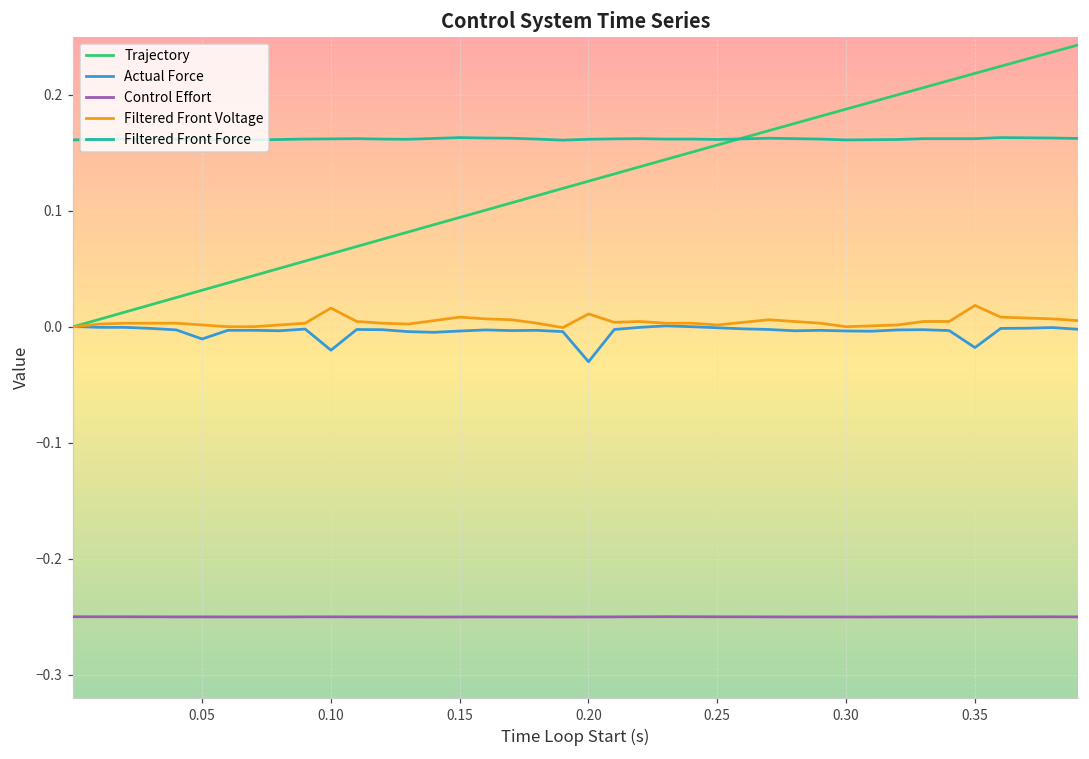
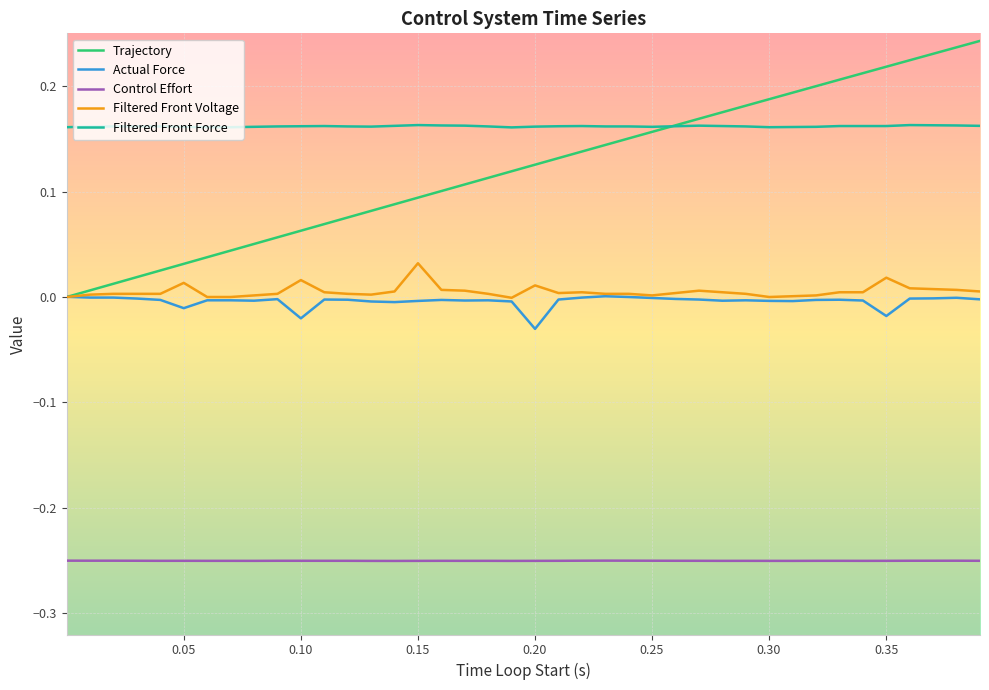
Filtered Front Voltage, 0.05: 0.002 -> 0.013
Filtered Front Voltage, 0.15: 0.008 -> 0.032
